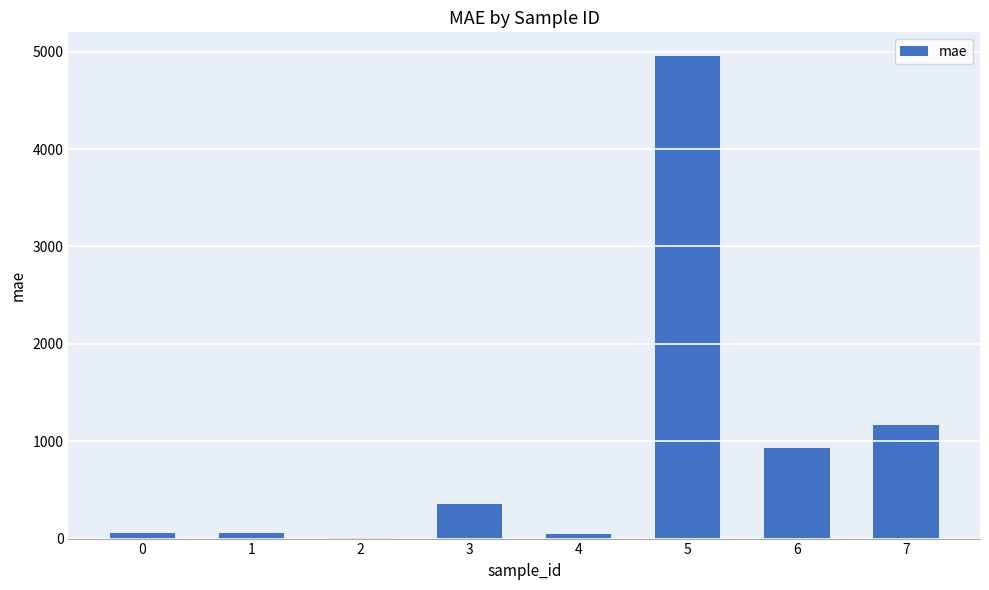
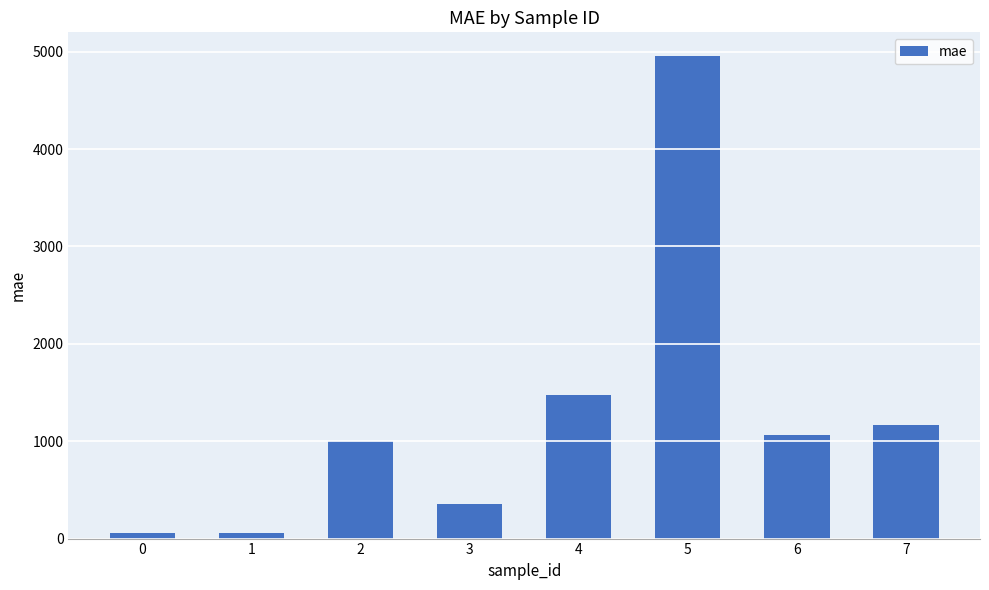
2: 0 -> 1000
4: 100 -> 1500
6: 900 -> 1100
